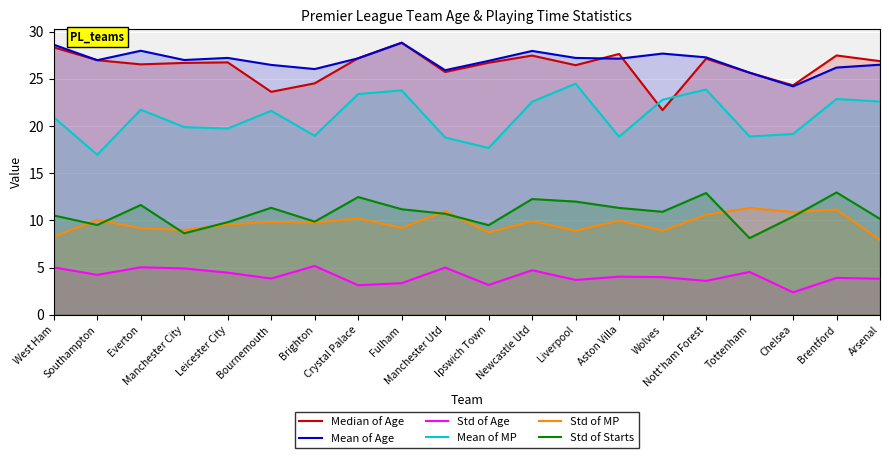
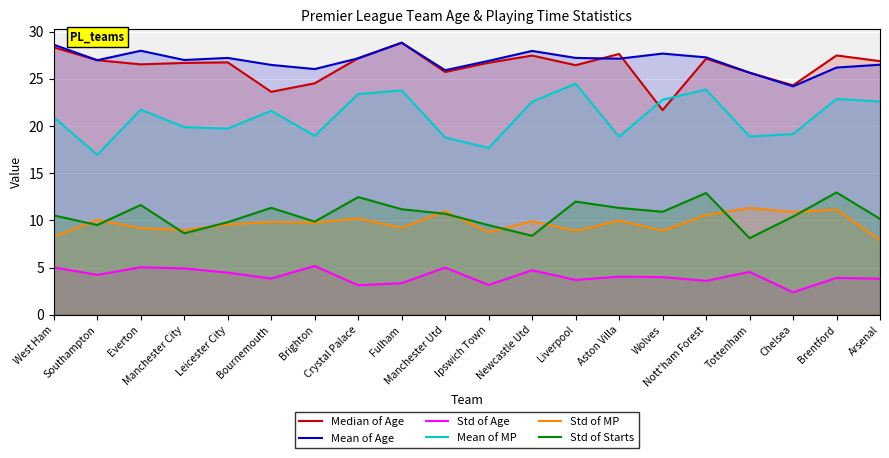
Std of Starts, Newcastle Utd: 12 -> 8
